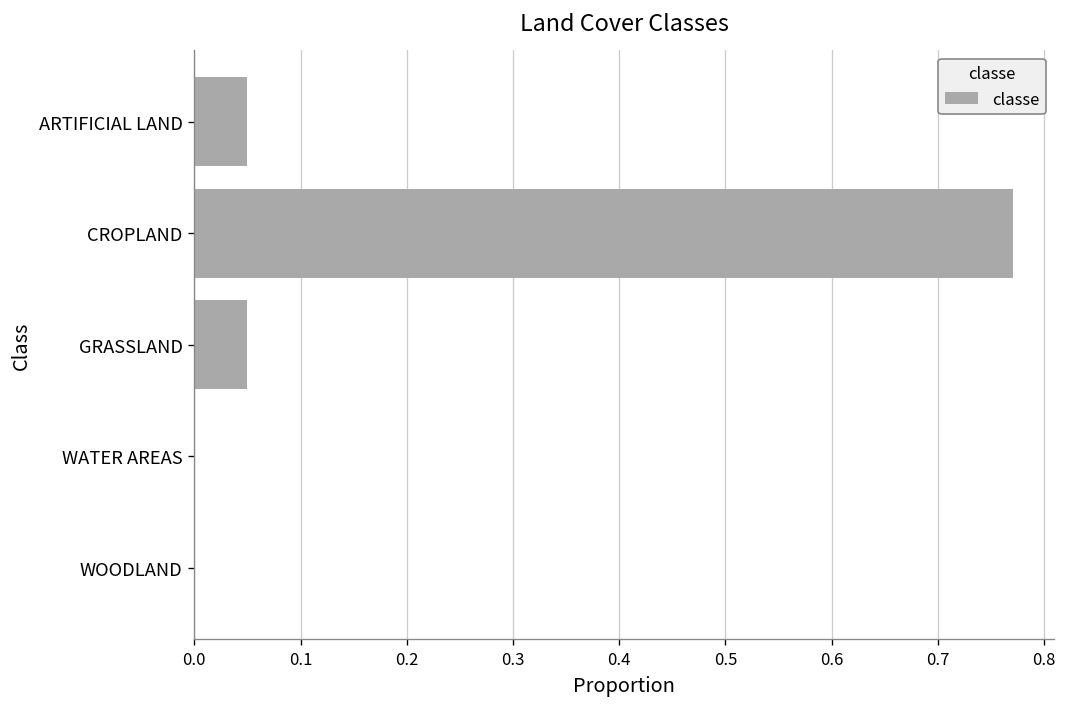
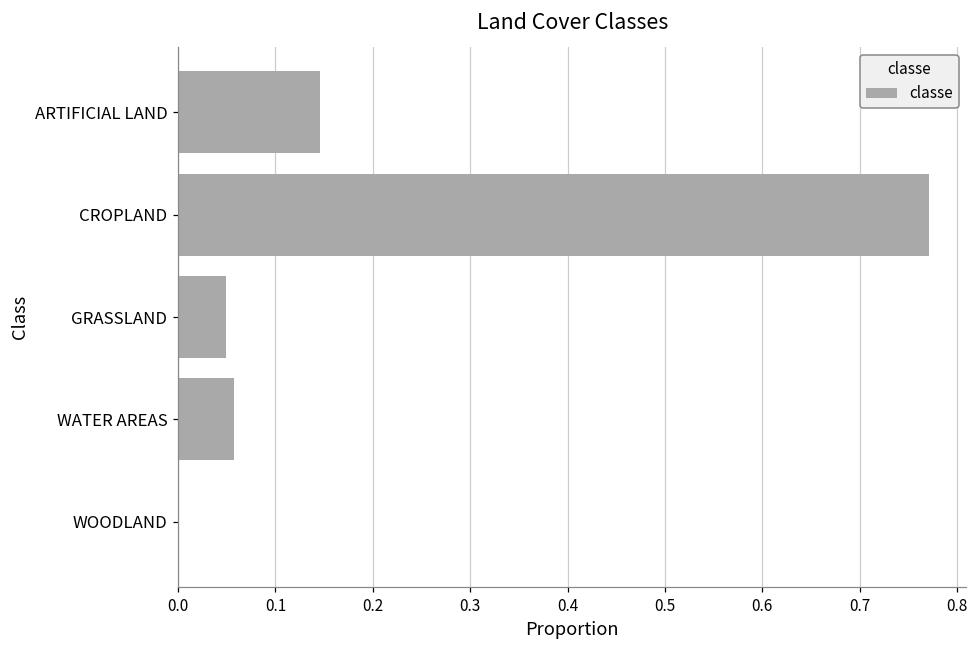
ARTIFICIAL LAND: 0.05 -> 0.15
WATER AREAS: 0.00 -> 0.06
